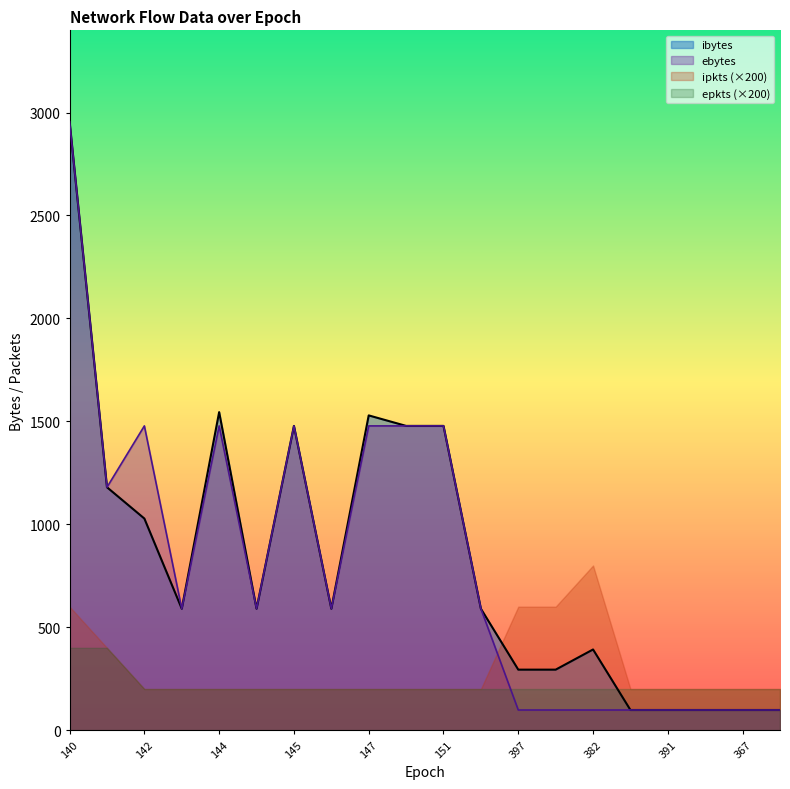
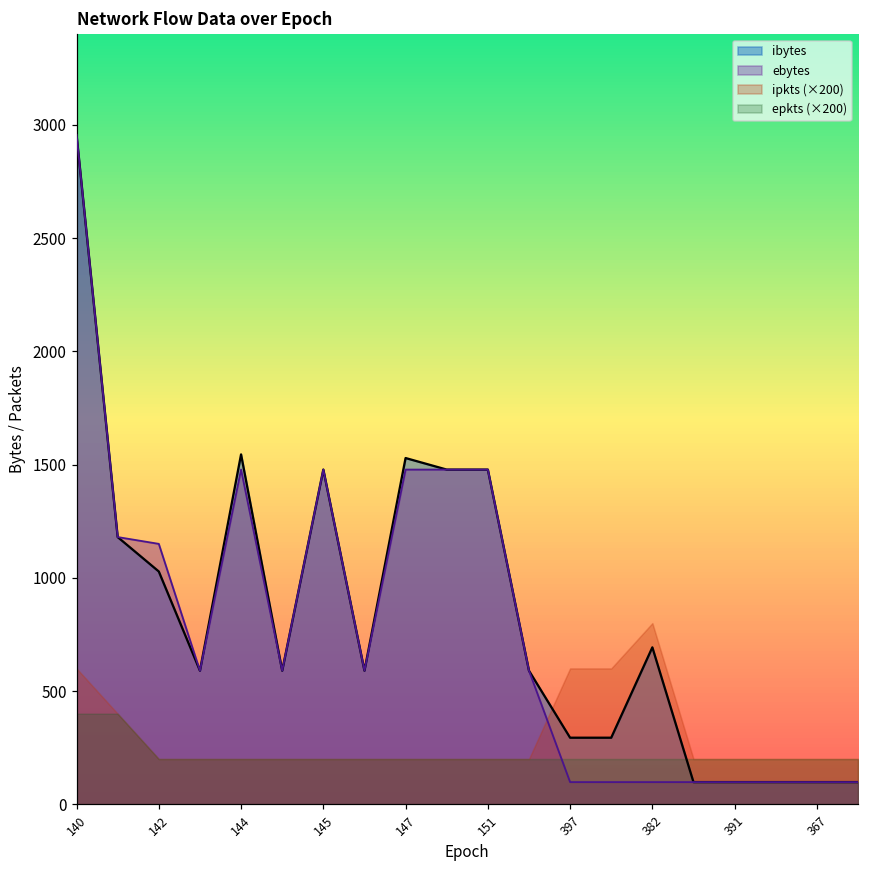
ebytes, 142: 1480 -> 1150
ibytes, 382: 390 -> 690
